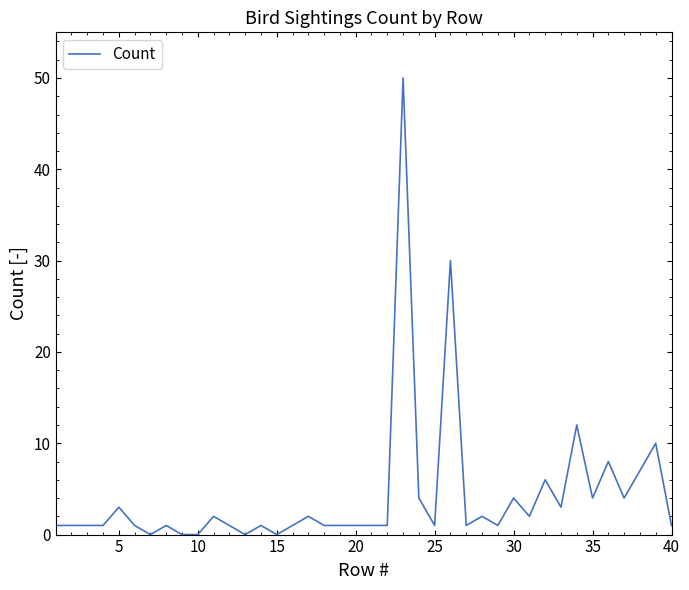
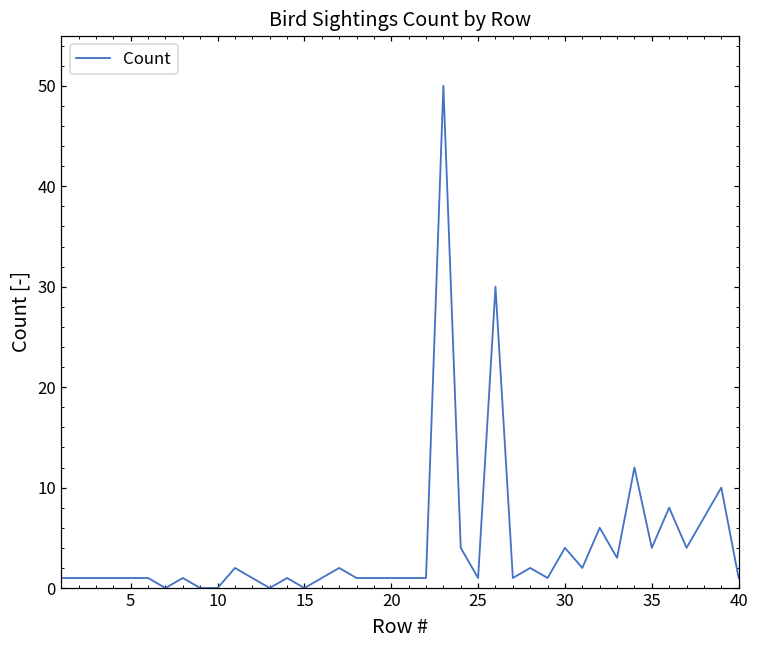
5: 3 -> 1
